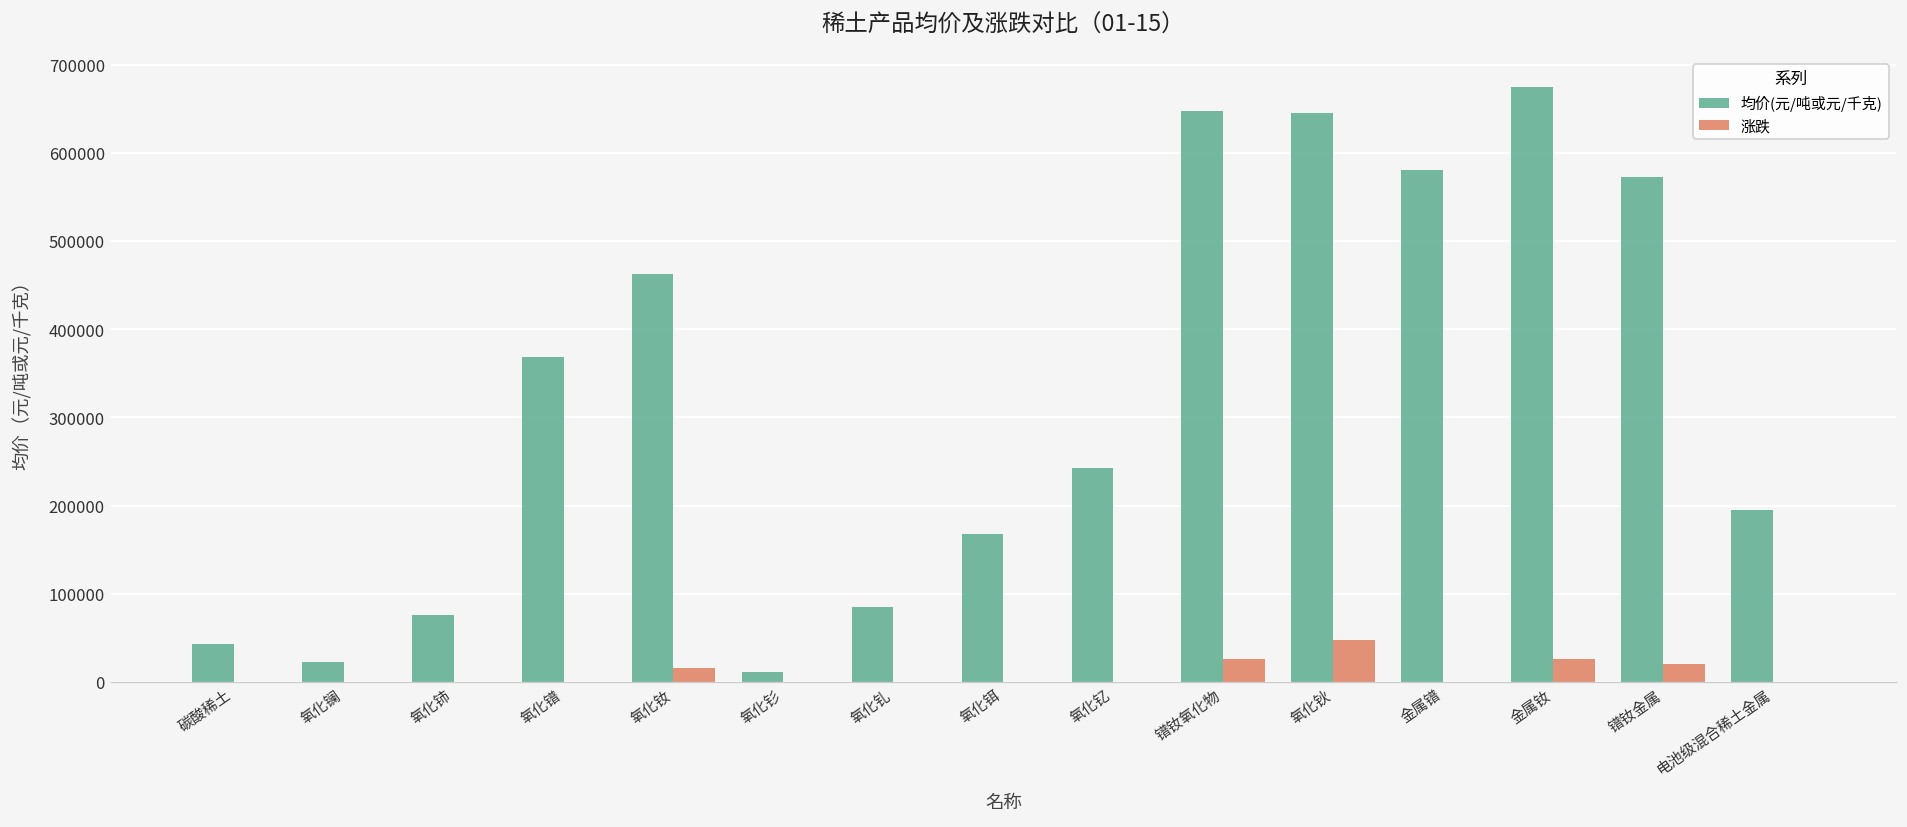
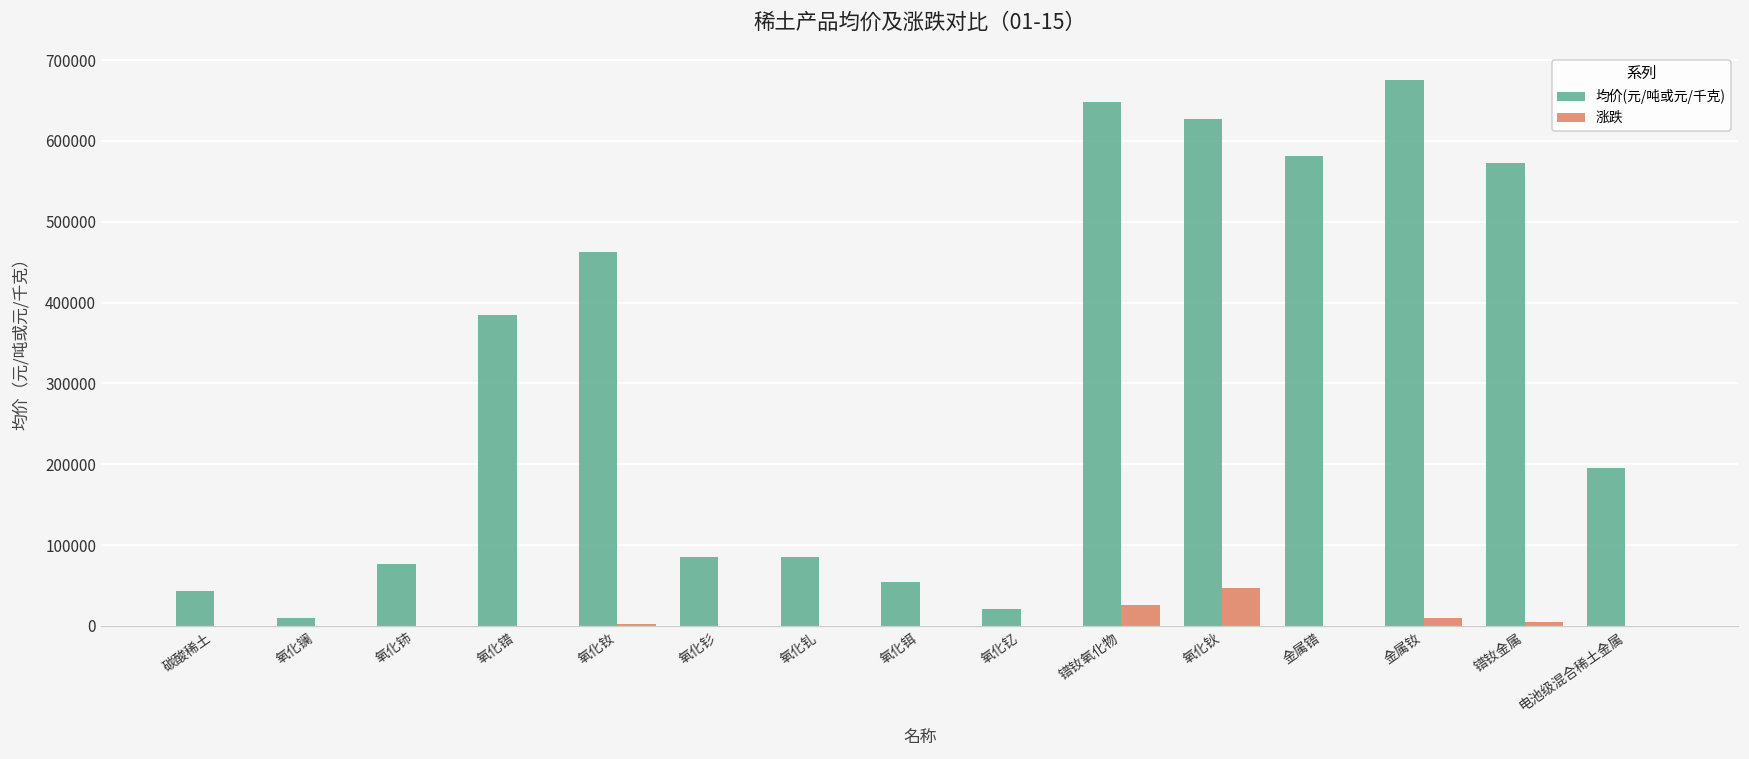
均价(元/吨或元/千克), 氧化镧: 20000 -> 10000
均价(元/吨或元/千克), 氧化镨: 370000 -> 390000
涨跌, 氧化钕: 20000 -> 0
均价(元/吨或元/千克), 氧化钐: 10000 -> 90000
均价(元/吨或元/千克), 氧化铒: 170000 -> 50000
均价(元/吨或元/千克), 氧化钇: 240000 -> 20000
均价(元/吨或元/千克), 氧化钬: 650000 -> 630000
涨跌, 金属钕: 30000 -> 10000
涨跌, 镨钕金属: 20000 -> 10000
